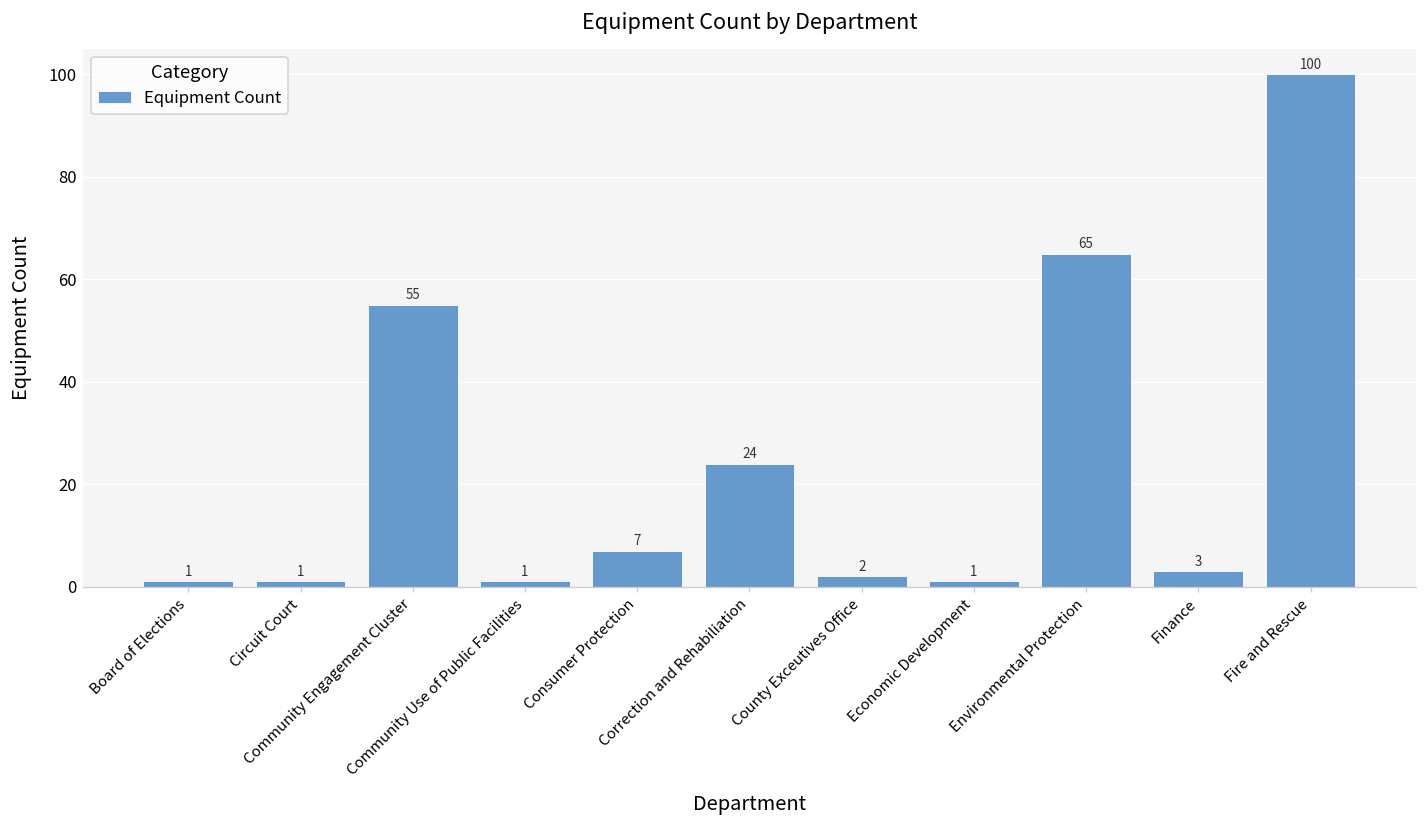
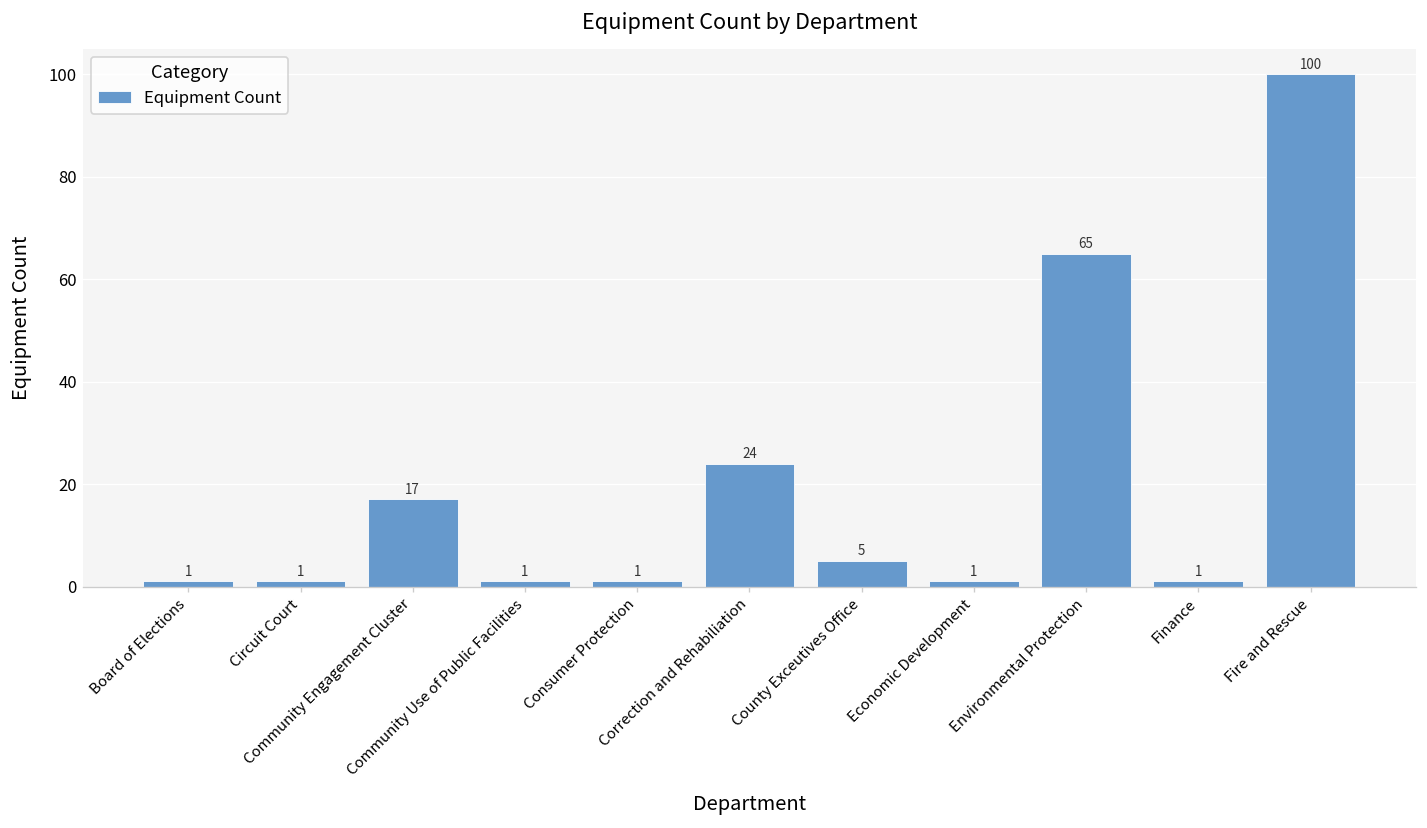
Community Engagement Cluster: 55 -> 17
Consumer Protection: 7 -> 1
County Exceutives Office: 2 -> 5
Finance: 3 -> 1
